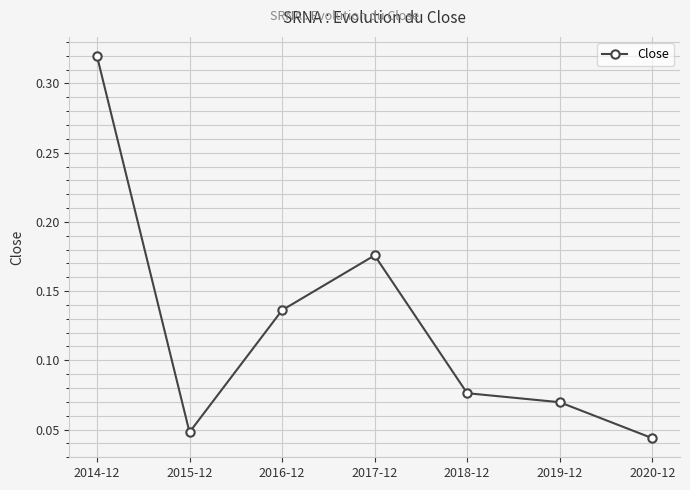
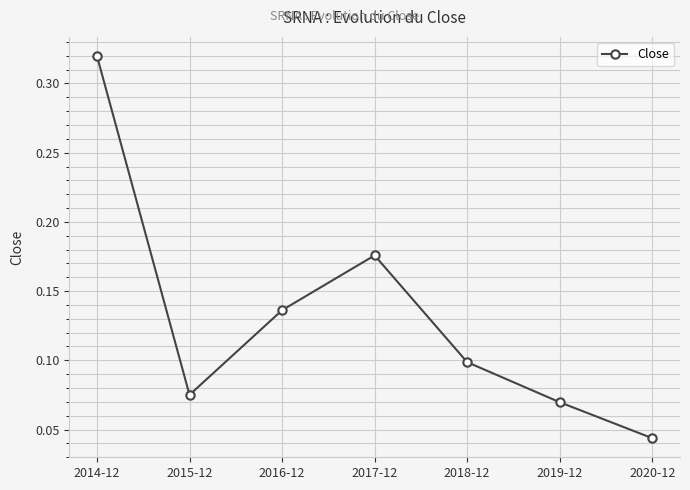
2015-12: 0.048 -> 0.075
2018-12: 0.076 -> 0.099
